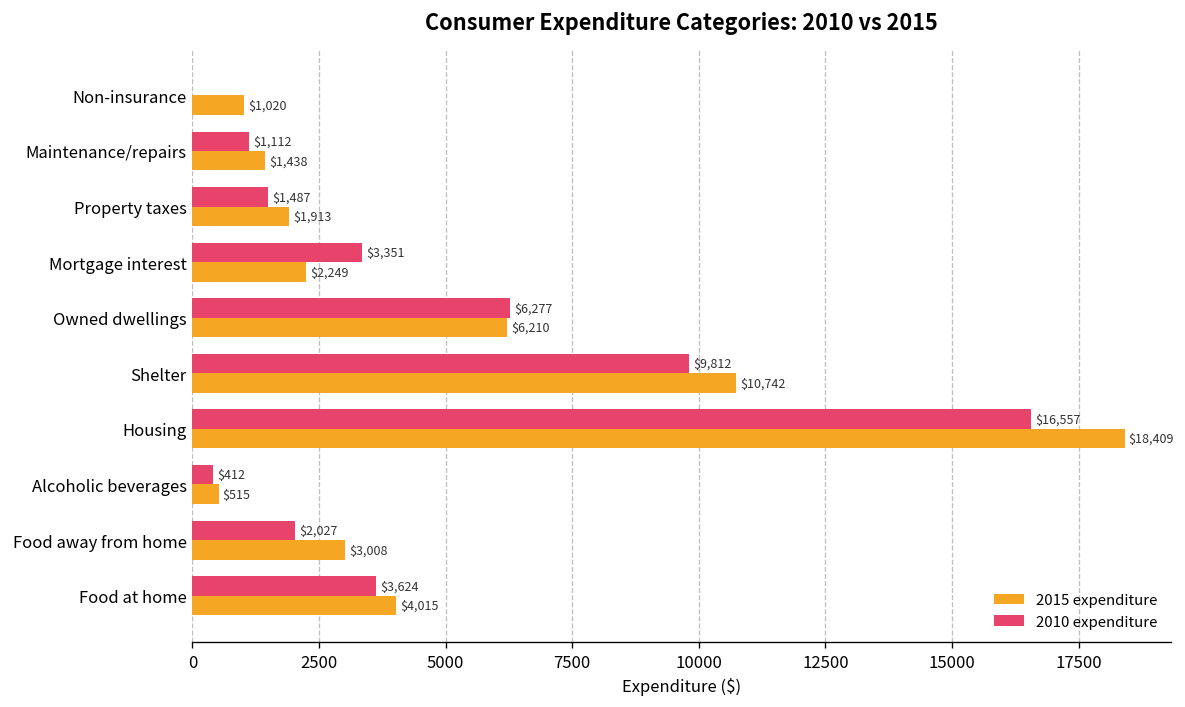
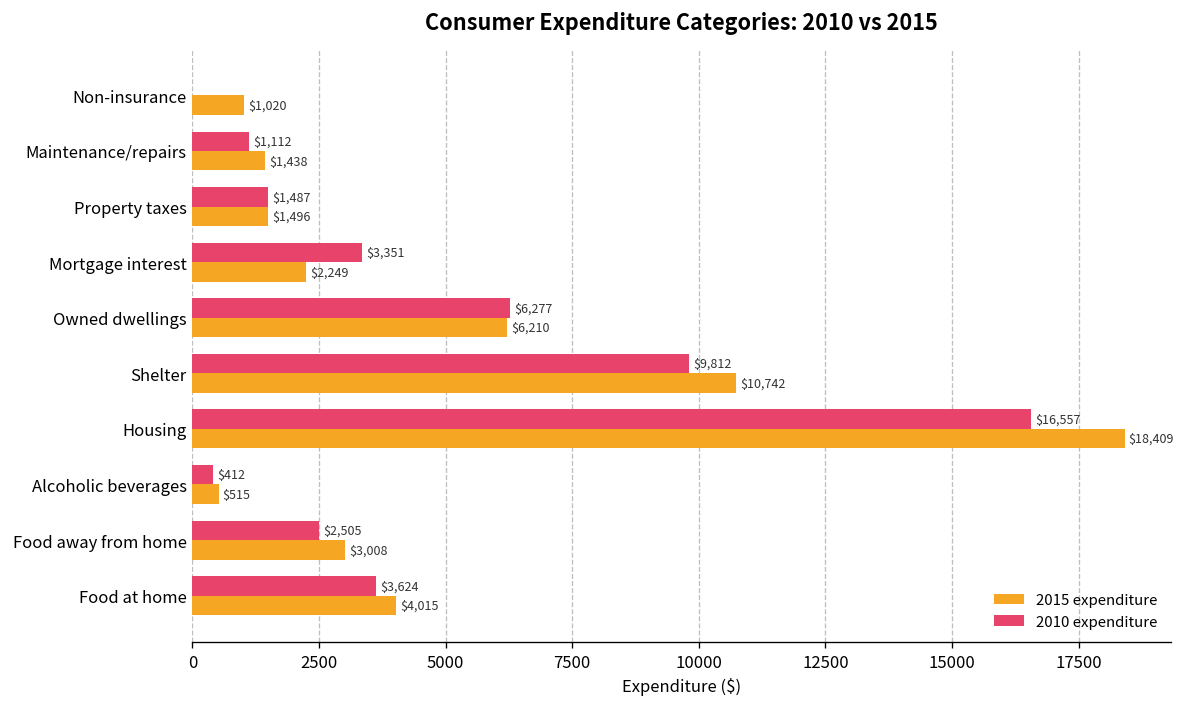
2015 expenditure, Property taxes: $1,913 -> $1,496
2010 expenditure, Food away from home: $2,027 -> $2,505
